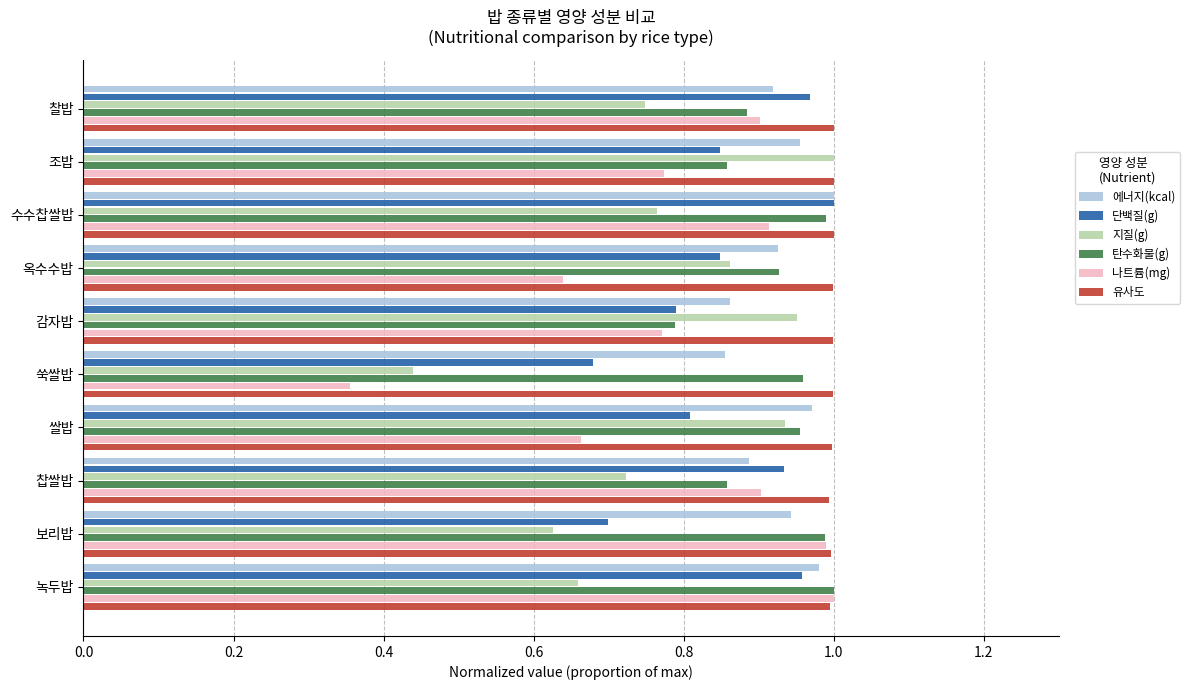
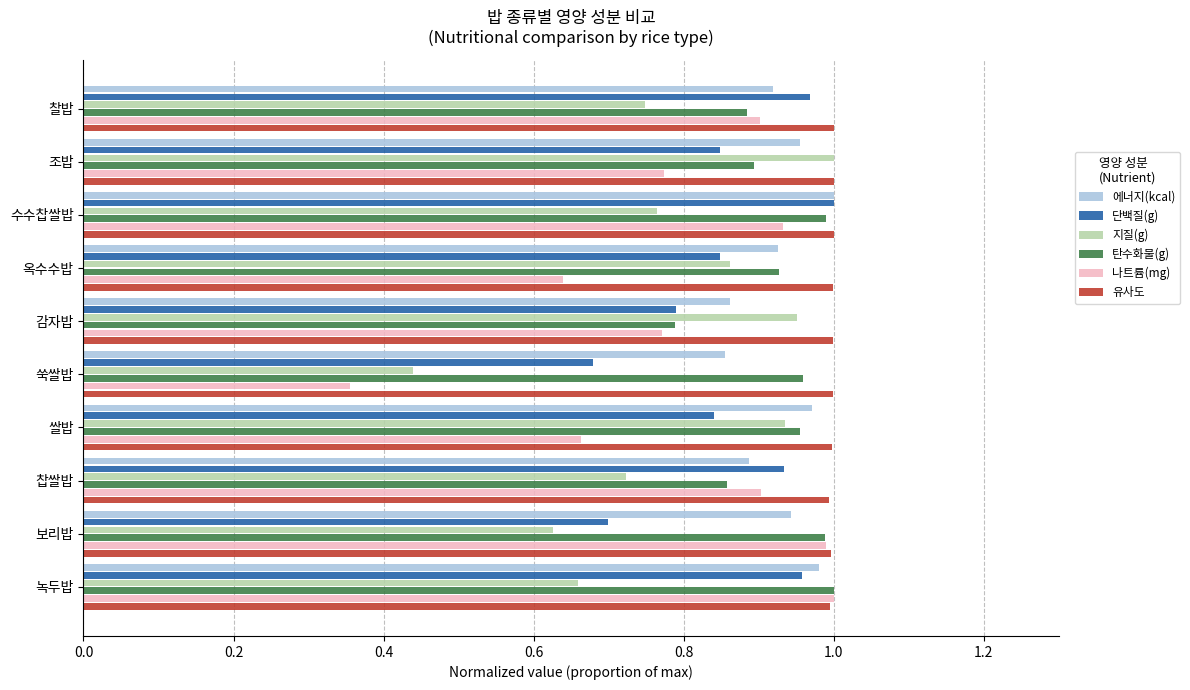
탄수화물(g), 조밥: 0.86 -> 0.89
나트륨(mg), 수수찹쌀밥: 0.91 -> 0.93
단백질(g), 쌀밥: 0.81 -> 0.84
